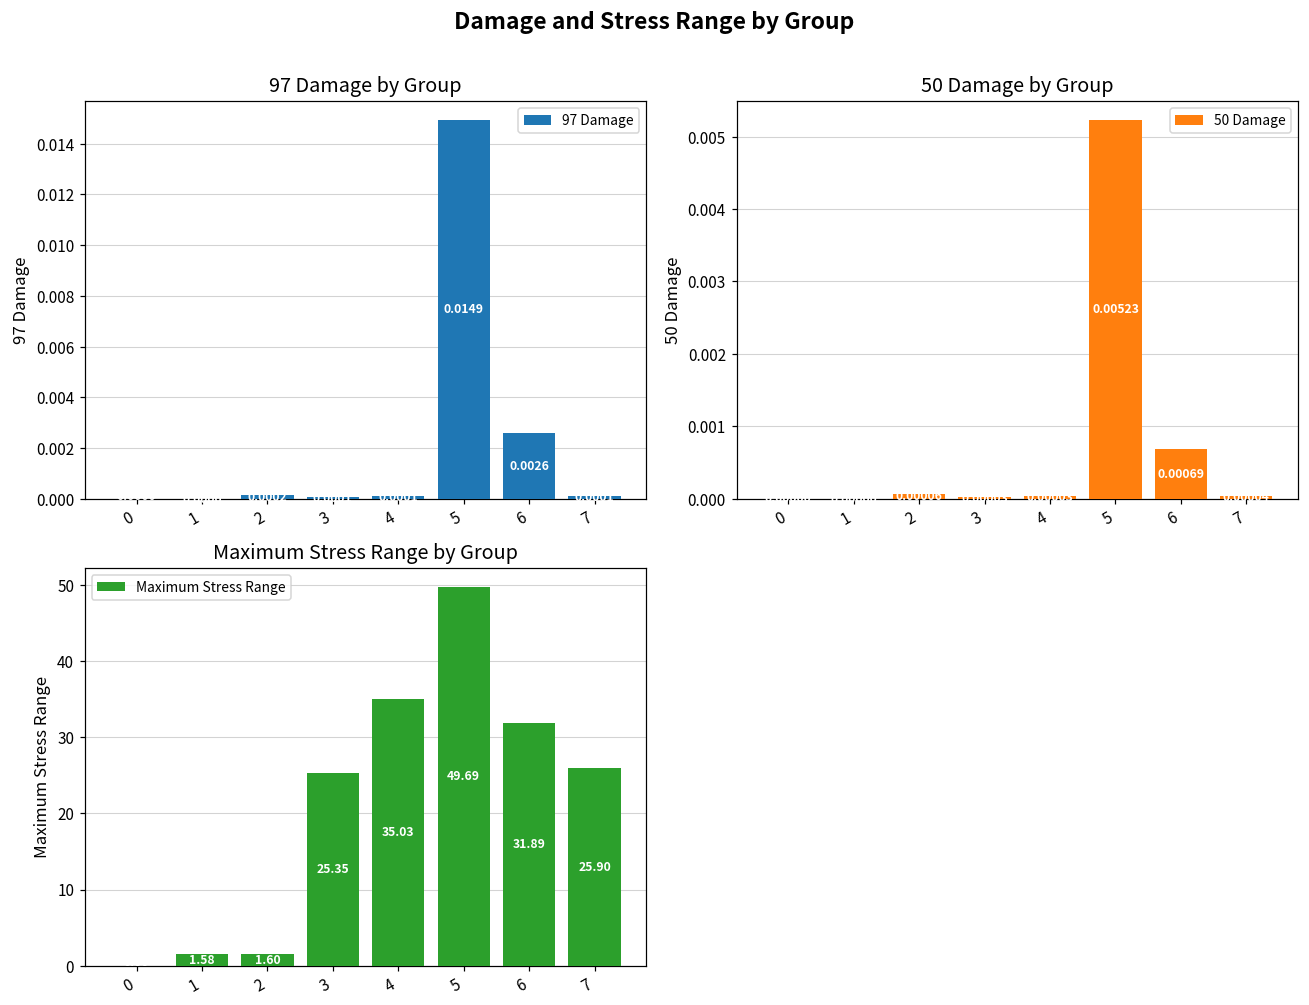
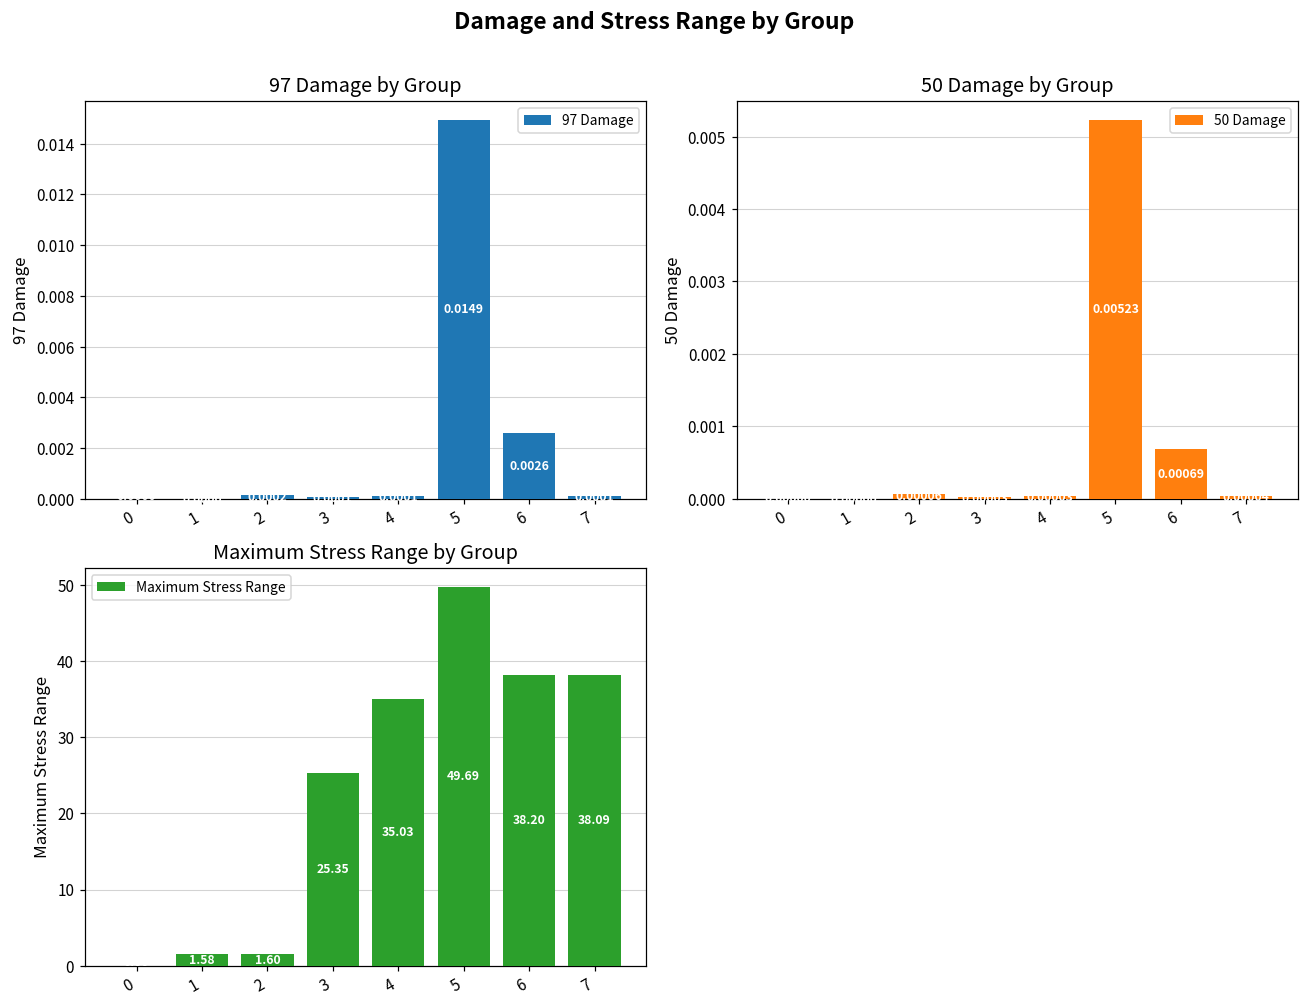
Maximum Stress Range by Group, 6: 31.89 -> 38.20
Maximum Stress Range by Group, 7: 25.90 -> 38.09
